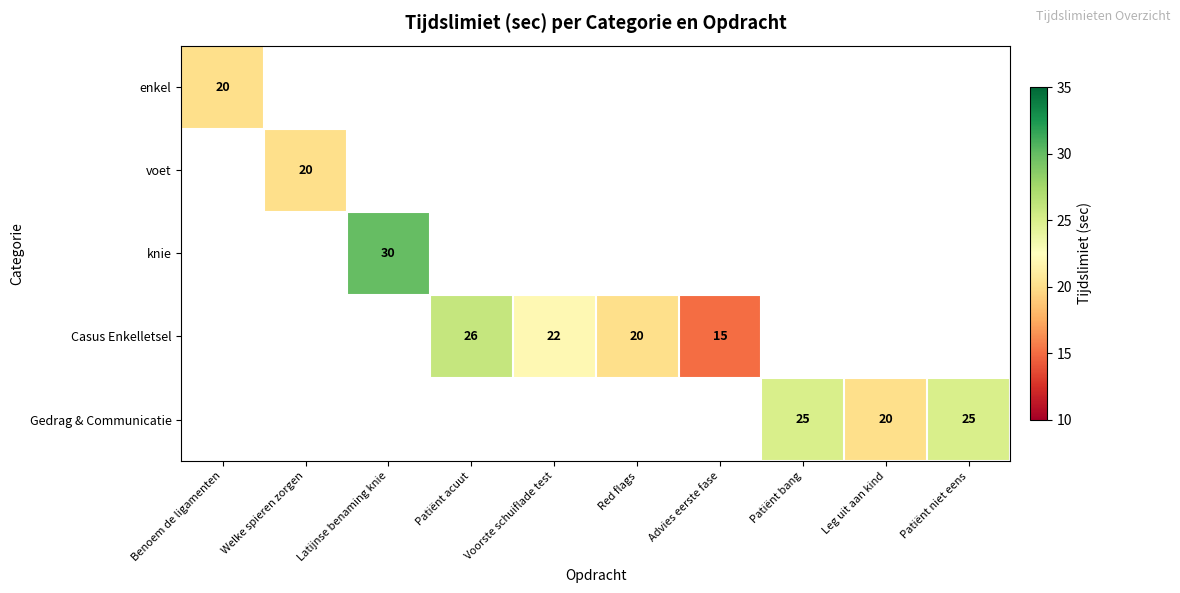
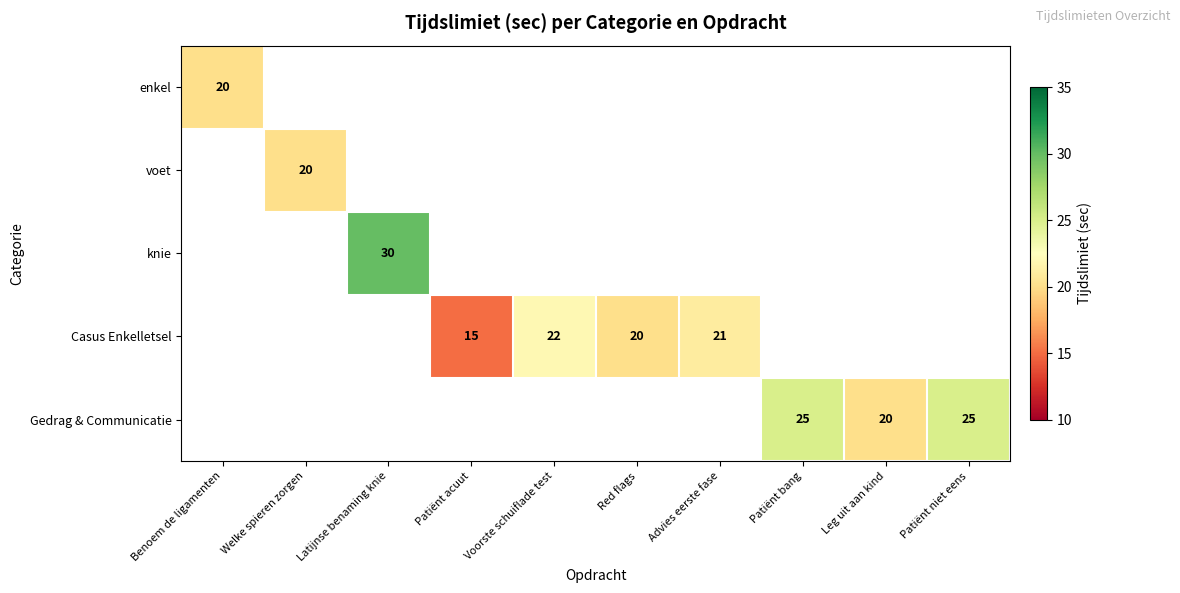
Casus Enkelletsel, Patiënt acuut: 26 -> 15
Casus Enkelletsel, Advies eerste fase: 15 -> 21
